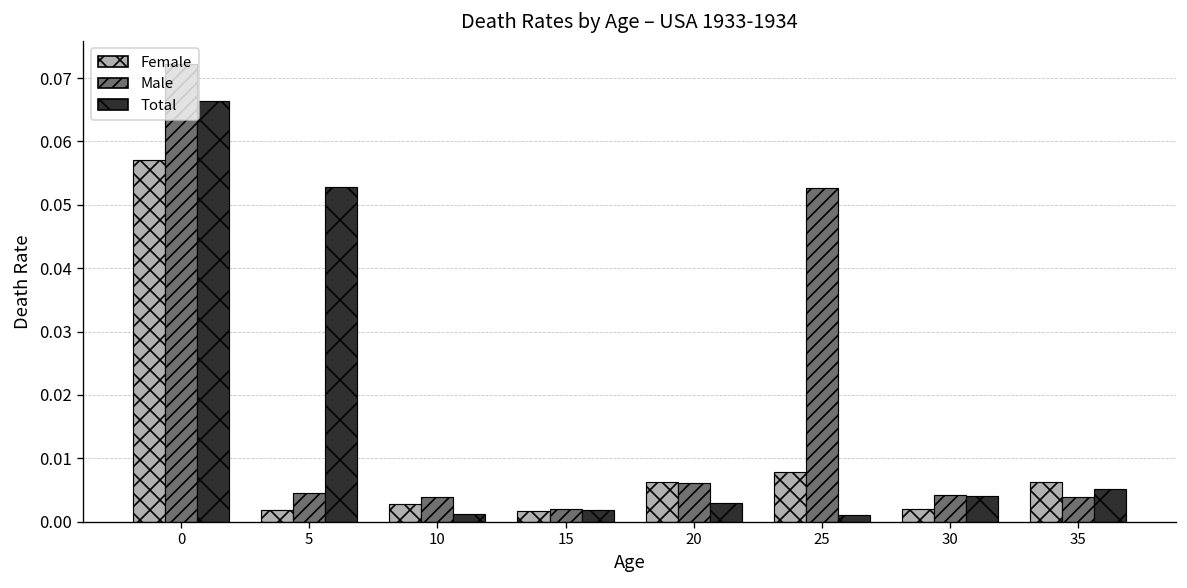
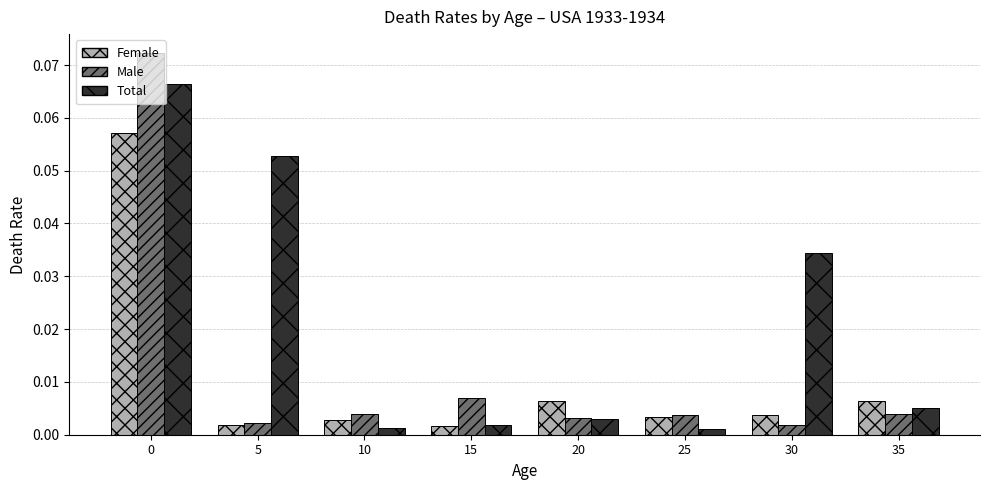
Male, 5: 0.005 -> 0.002
Male, 15: 0.002 -> 0.007
Male, 20: 0.006 -> 0.003
Female, 25: 0.008 -> 0.003
Male, 25: 0.053 -> 0.004
Female, 30: 0.002 -> 0.004
Male, 30: 0.004 -> 0.002
Total, 30: 0.004 -> 0.034
